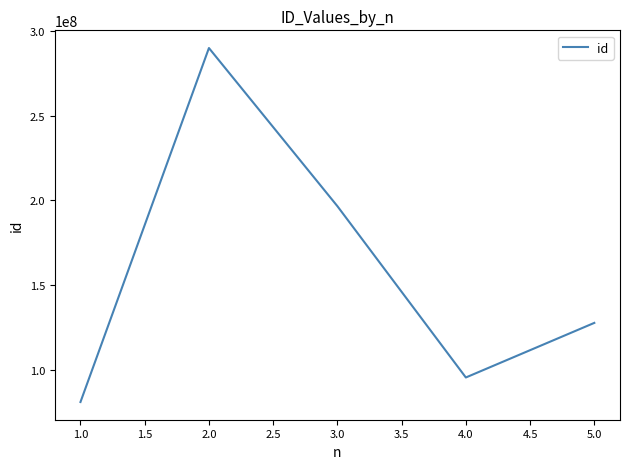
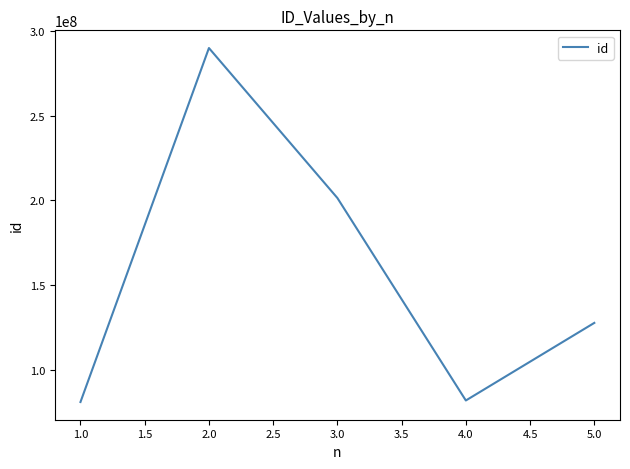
3.0: 197000000 -> 201000000
4.0: 96000000 -> 82000000
